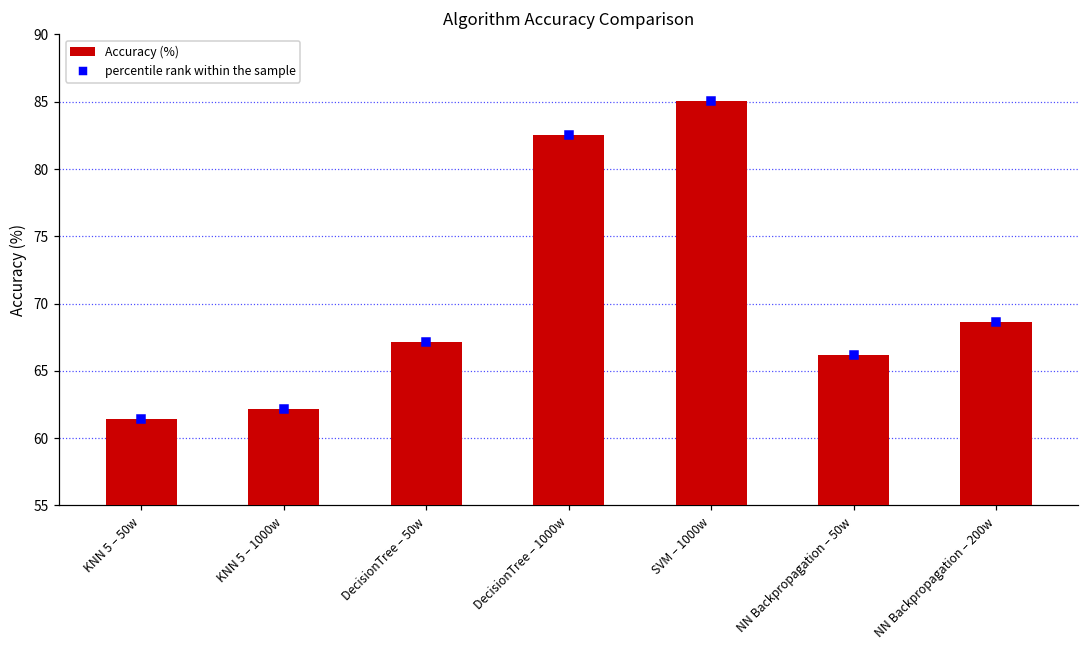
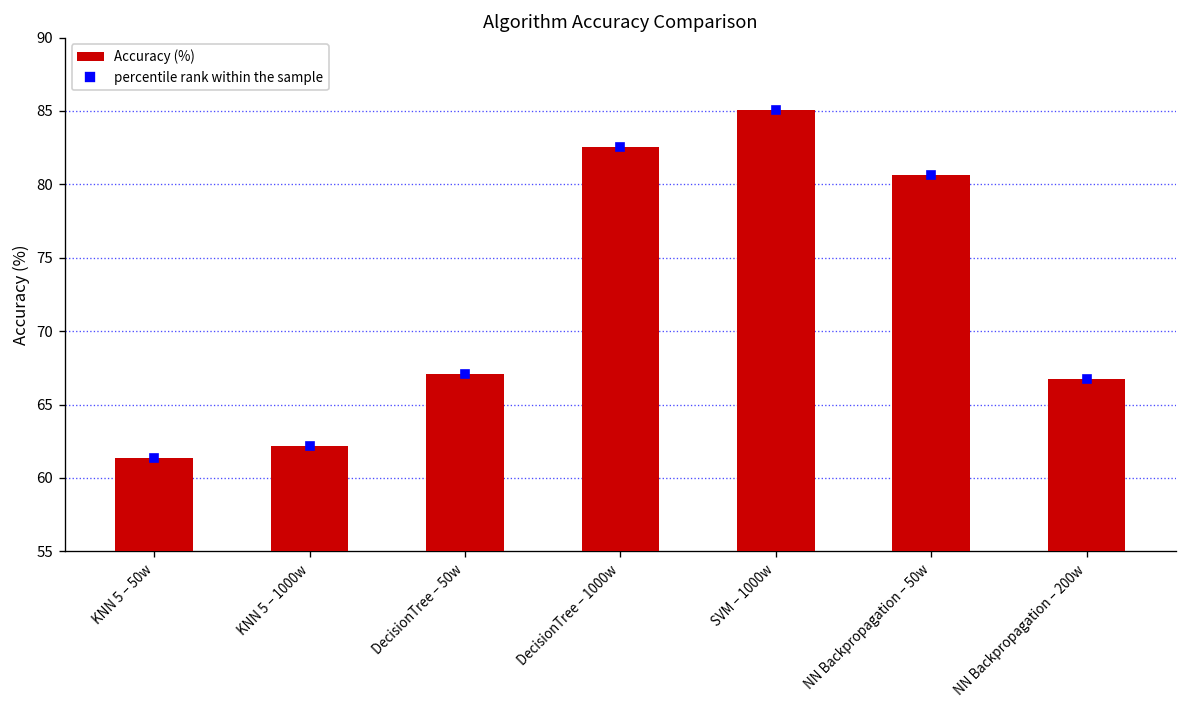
NN Backpropagation – 50w: 66.2 -> 80.6
NN Backpropagation – 200w: 68.7 -> 66.8
